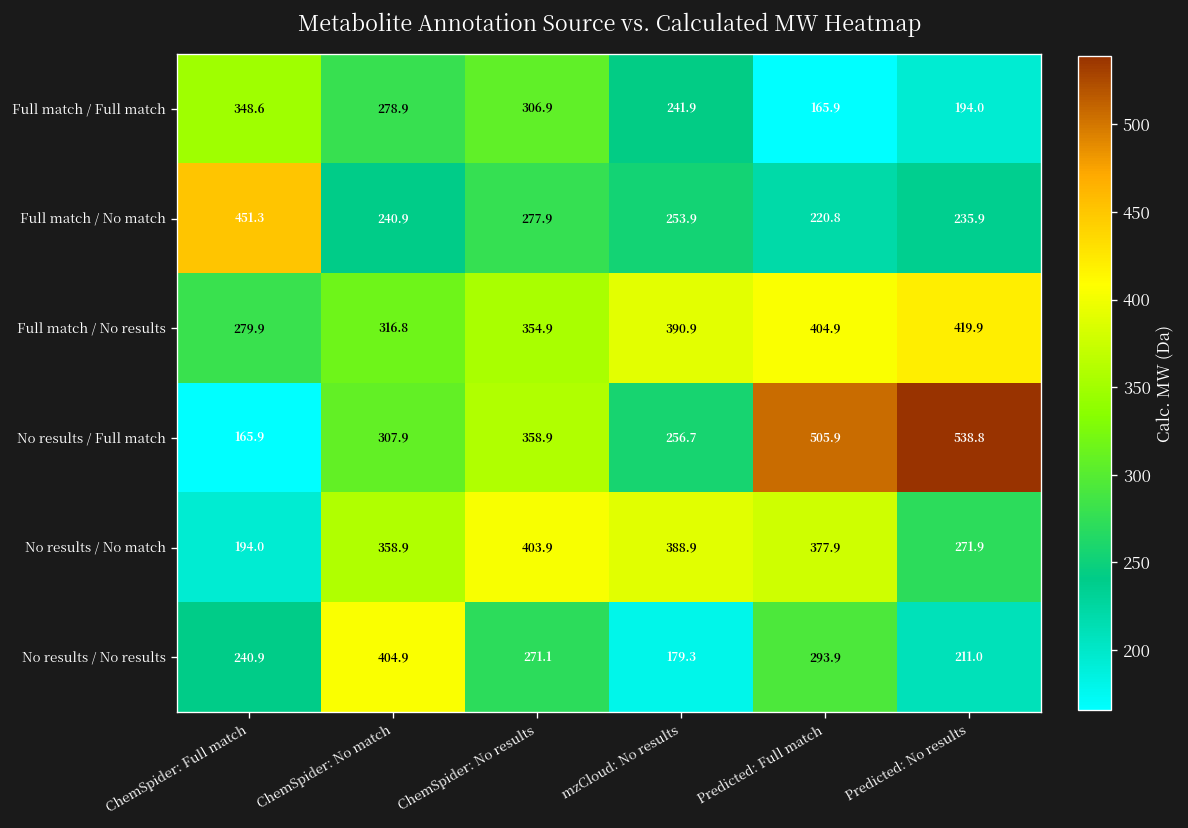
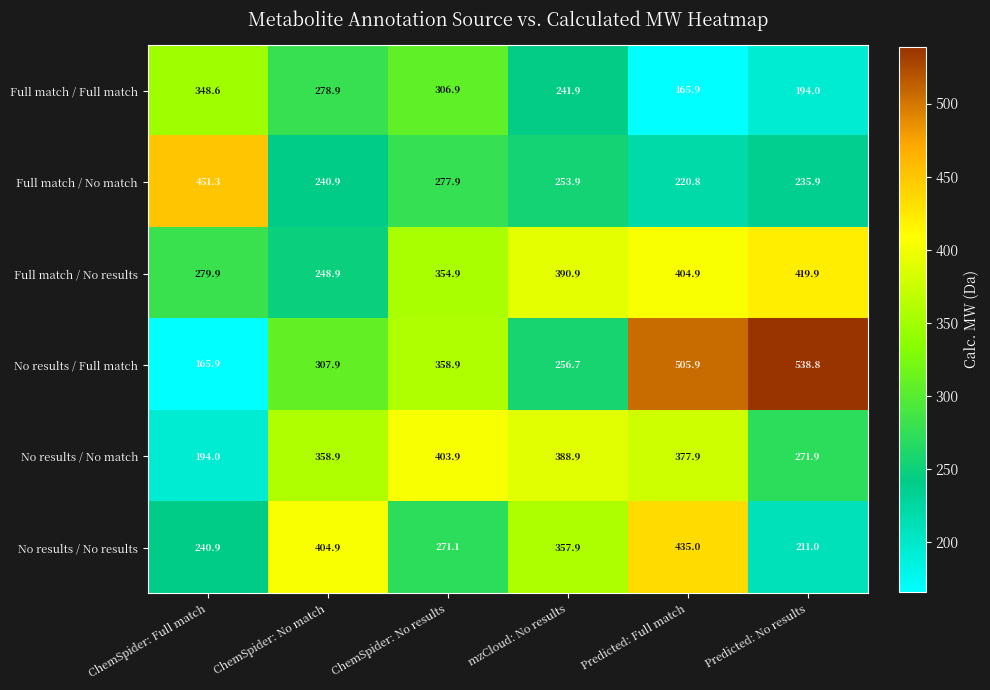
Full match / No results, ChemSpider: No match: 316.8 -> 248.9
No results / No results, mzCloud: No results: 179.3 -> 357.9
No results / No results, Predicted: Full match: 293.9 -> 435.0
